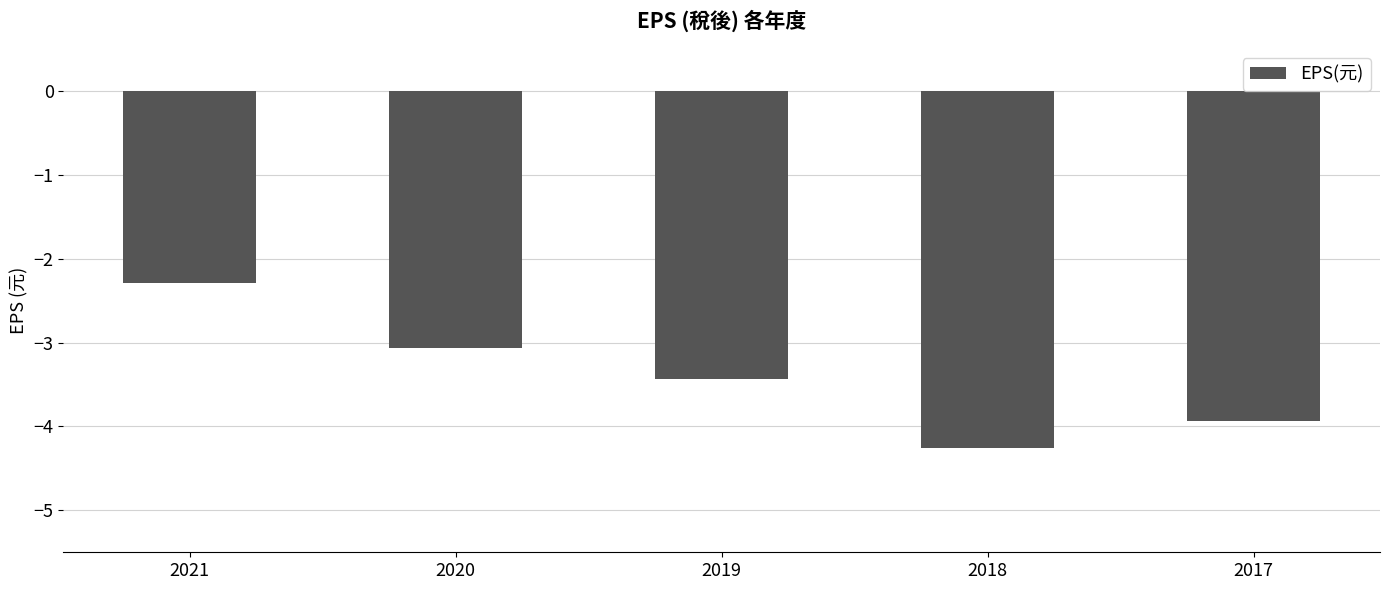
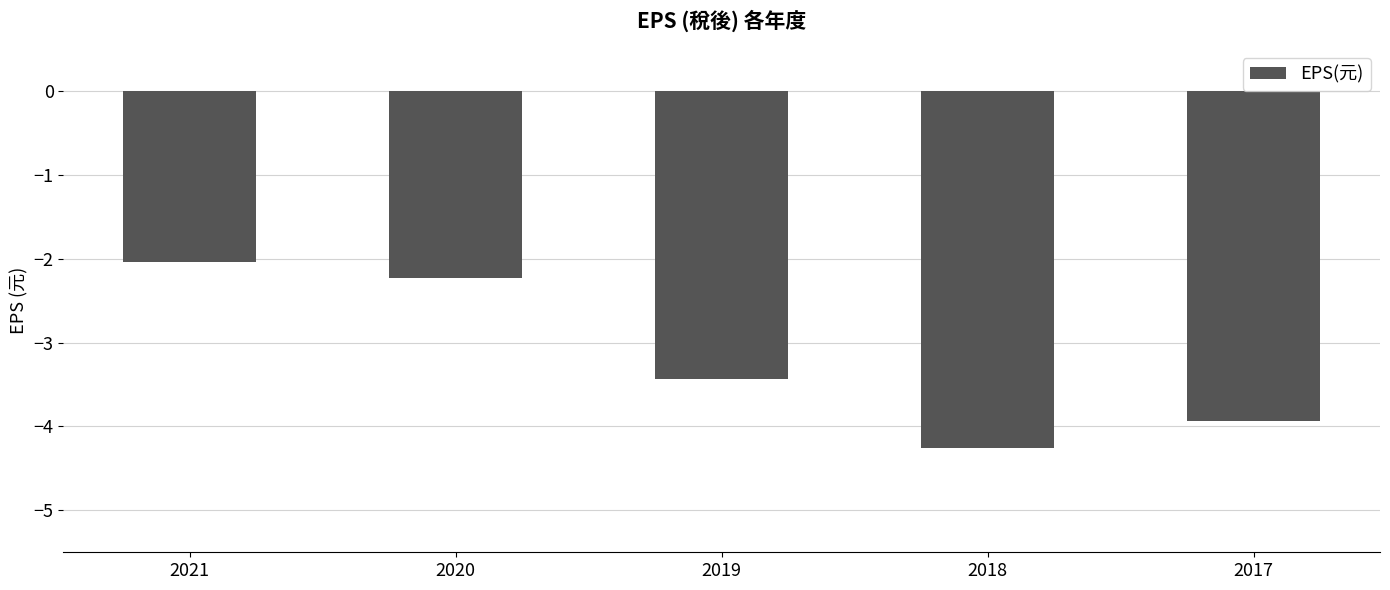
2021: -2.3 -> -2.0
2020: -3.1 -> -2.2
